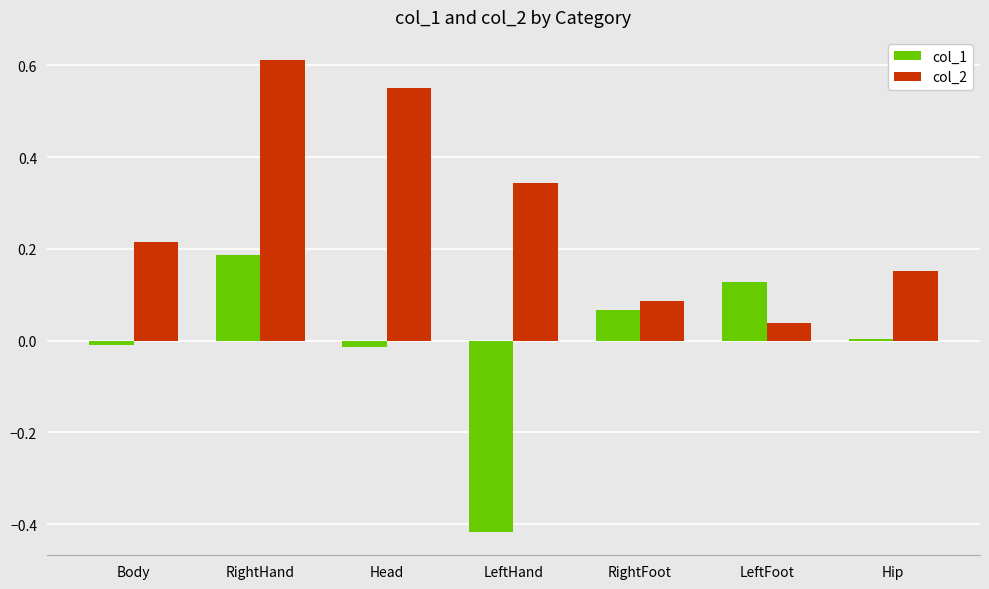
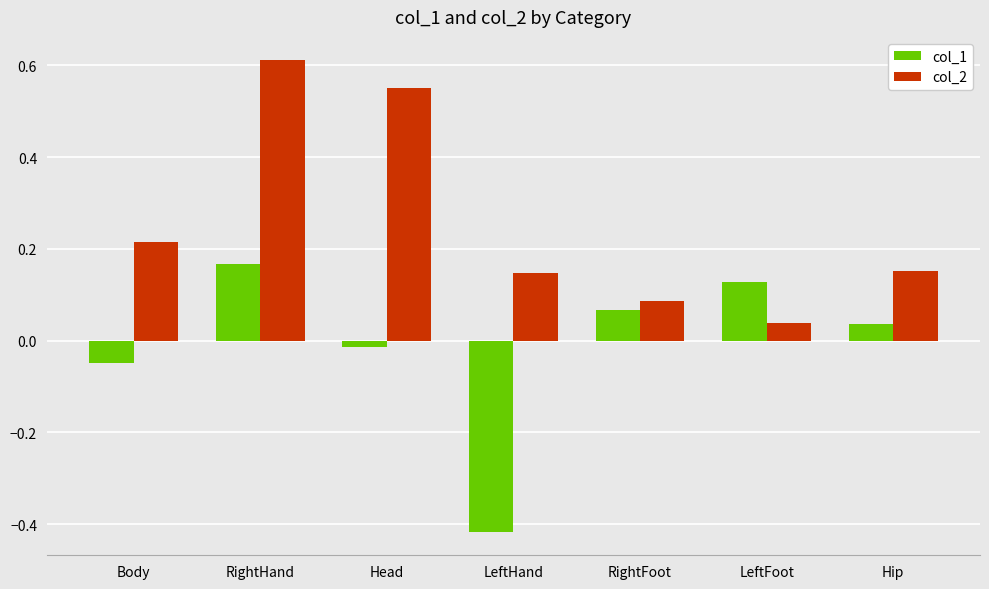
col_1, Body: -0.01 -> -0.05
col_1, RightHand: 0.19 -> 0.17
col_2, LeftHand: 0.34 -> 0.15
col_1, Hip: 0.00 -> 0.04
